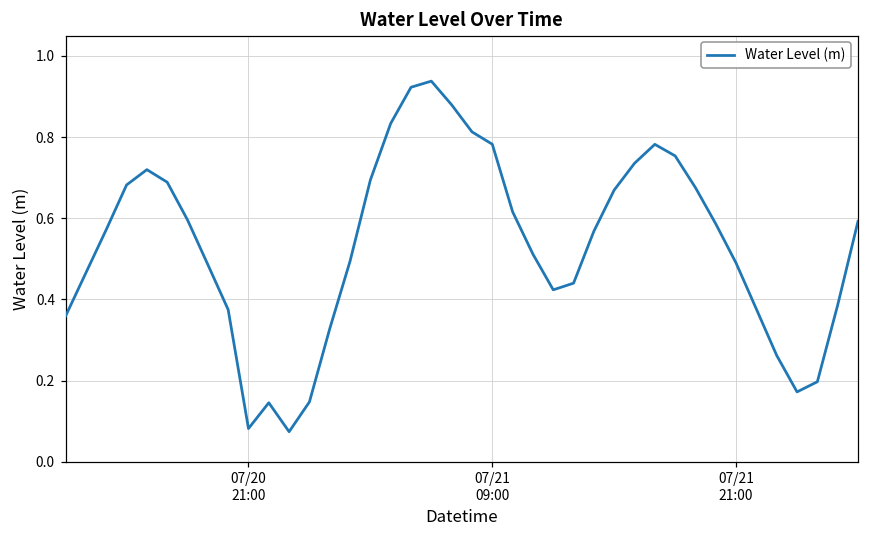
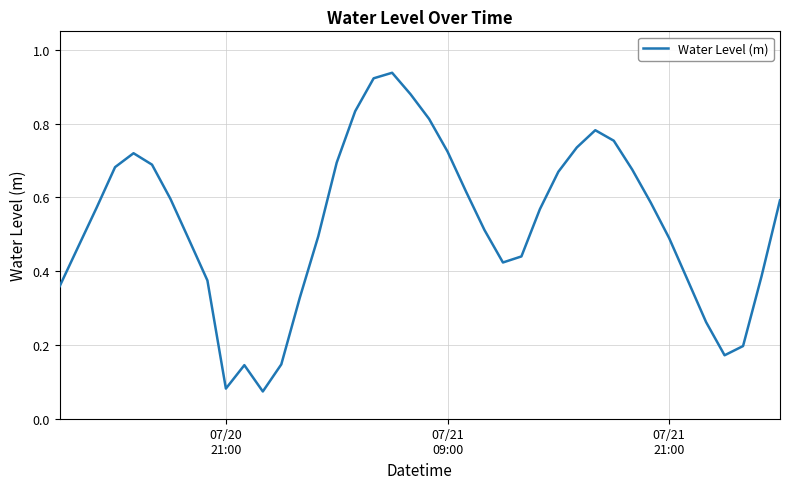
07/21 09:00: 0.78 -> 0.72
